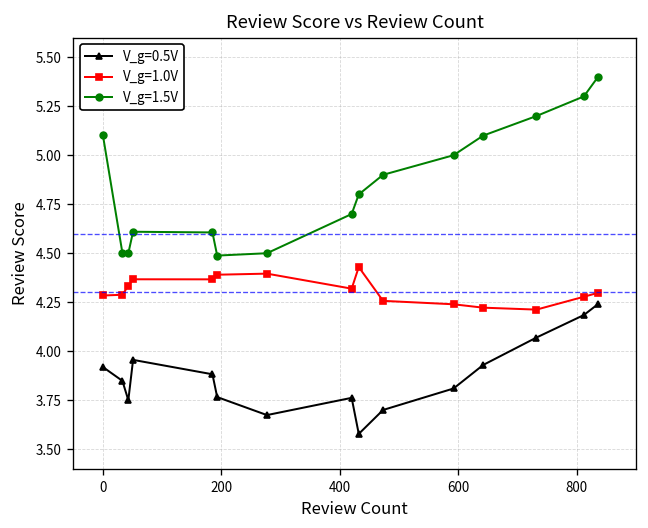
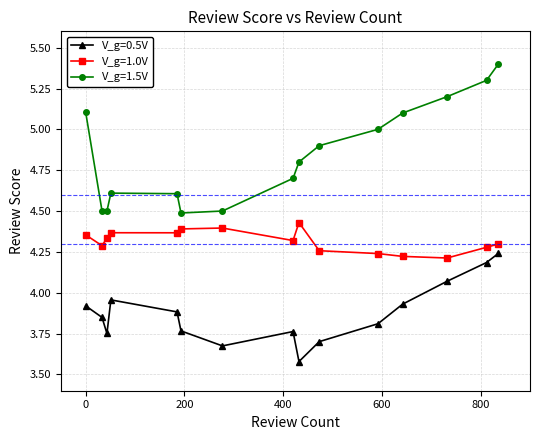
V_g=1.0V, 0: 4.28 -> 4.35
